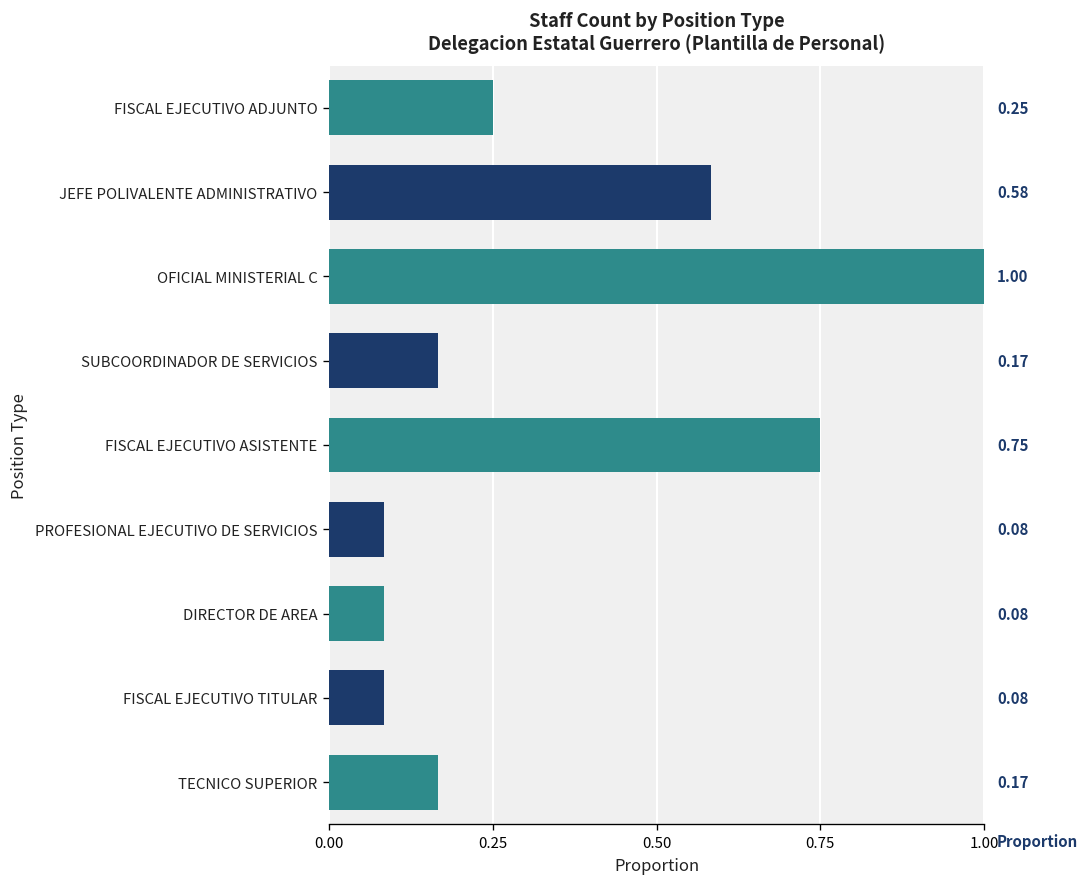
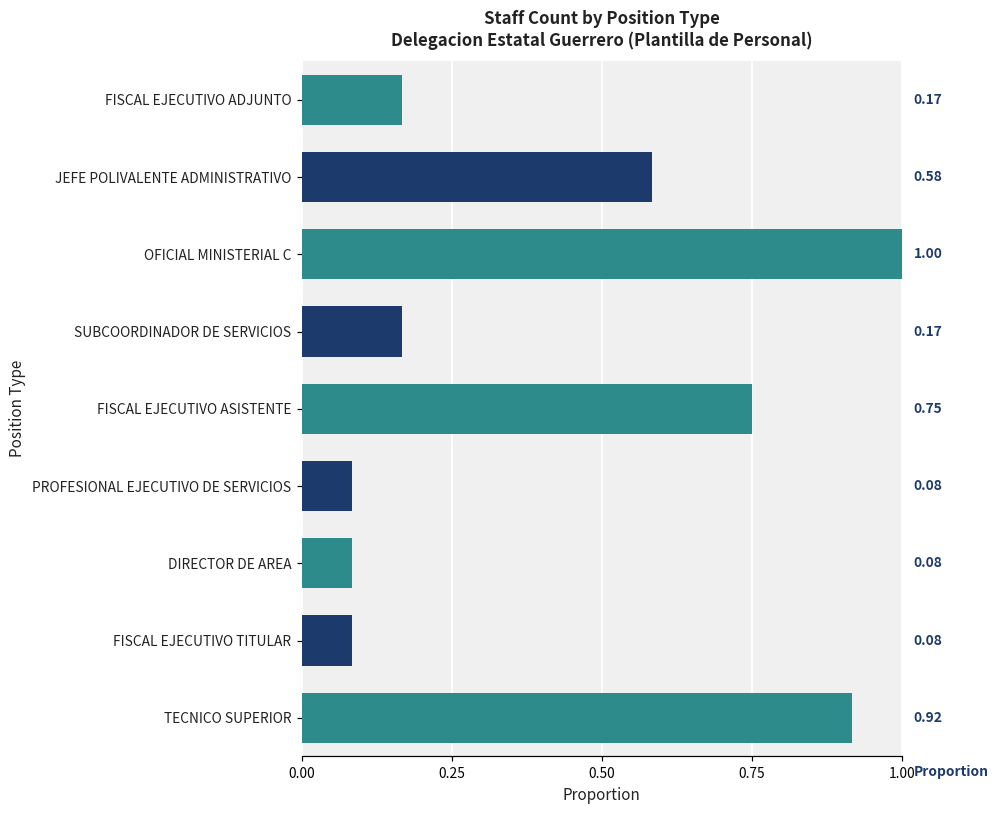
FISCAL EJECUTIVO ADJUNTO: 0.25 -> 0.17
TECNICO SUPERIOR: 0.17 -> 0.92
